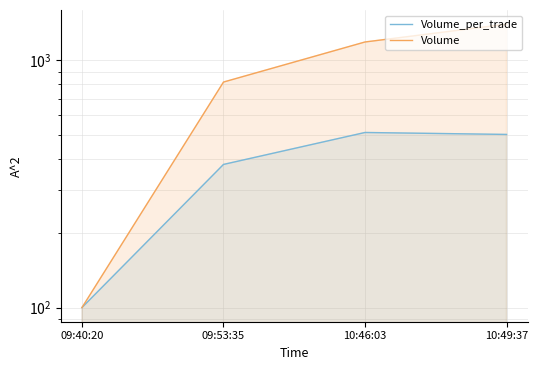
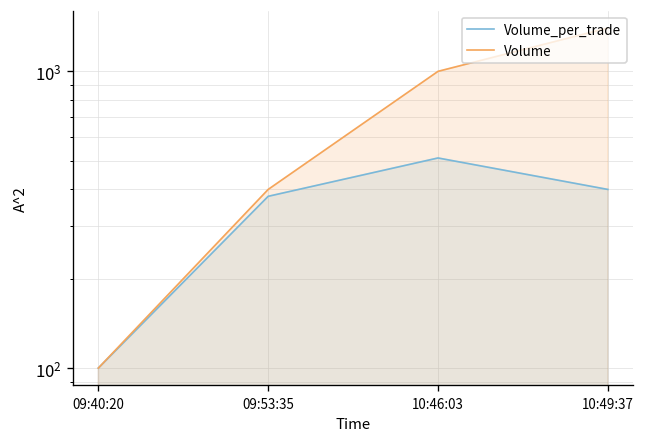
Volume, 09:53:35: 820 -> 400
Volume, 10:46:03: 1200 -> 1000
Volume_per_trade, 10:49:37: 500 -> 400
